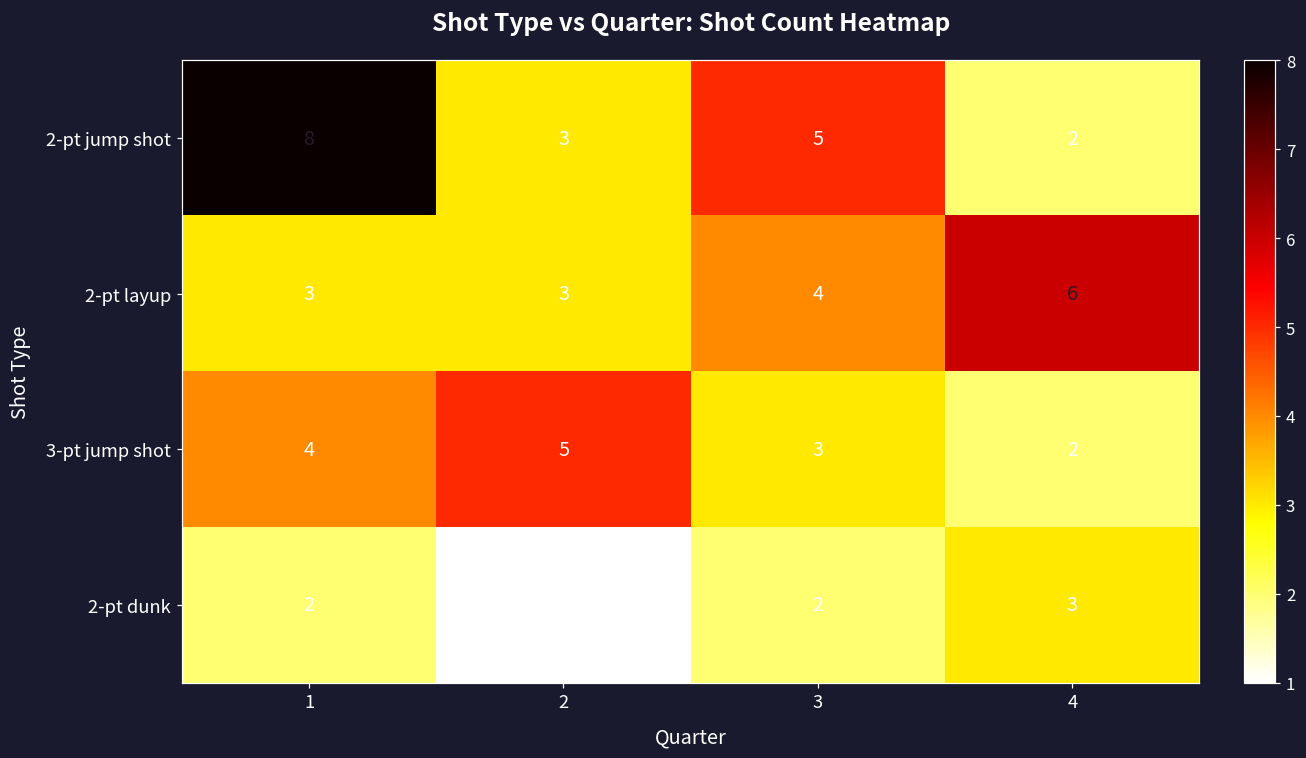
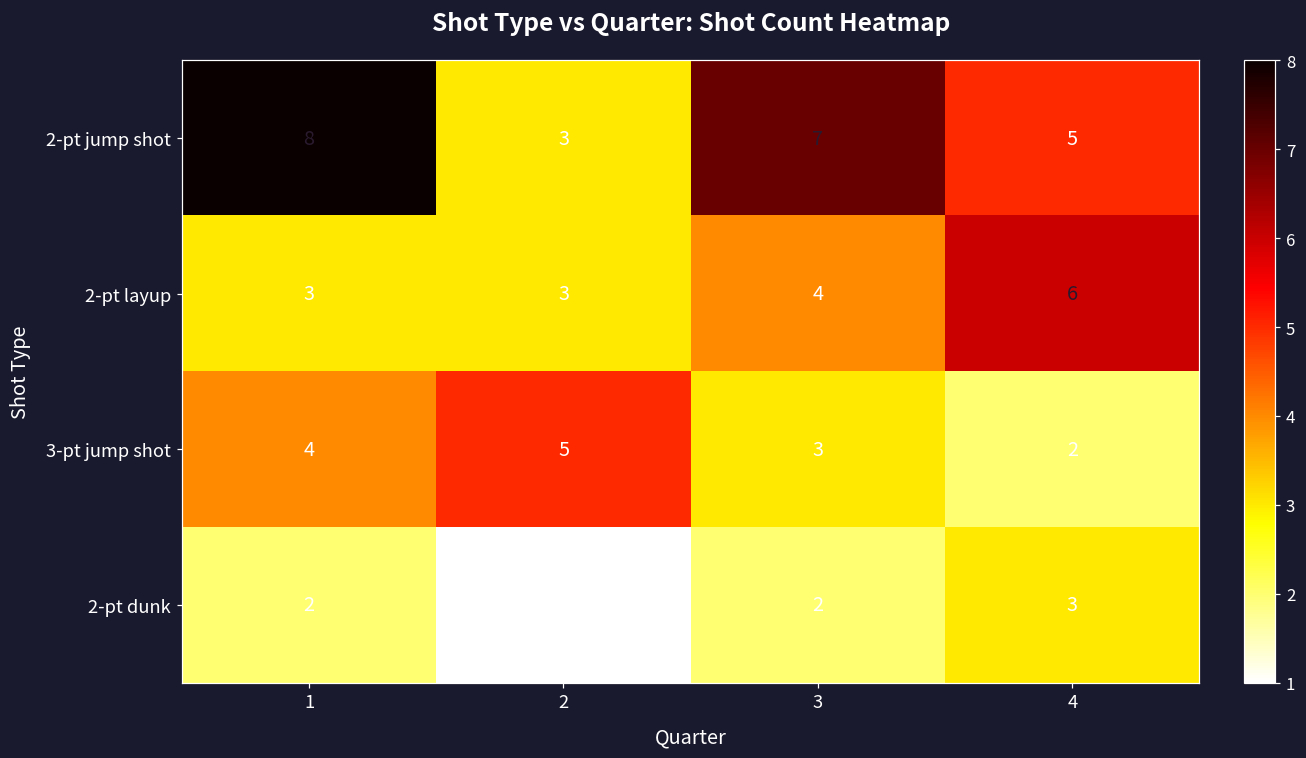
2-pt jump shot, 3: 5 -> 7
2-pt jump shot, 4: 2 -> 5
